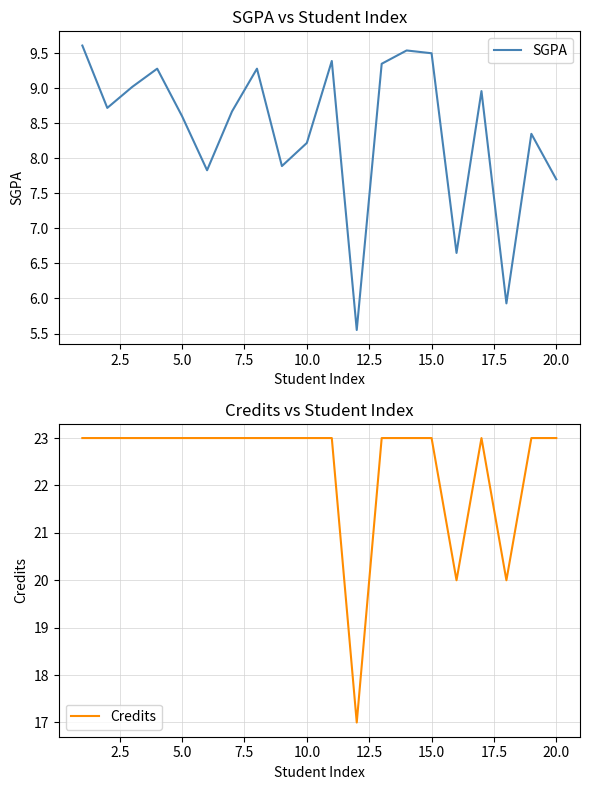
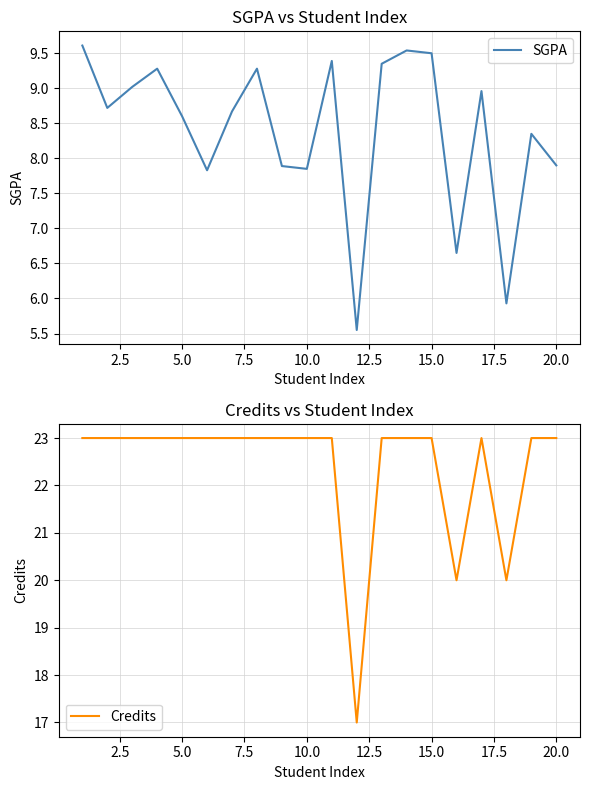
SGPA vs Student Index, 10.0: 8.2 -> 7.9
SGPA vs Student Index, 20.0: 7.7 -> 7.9
